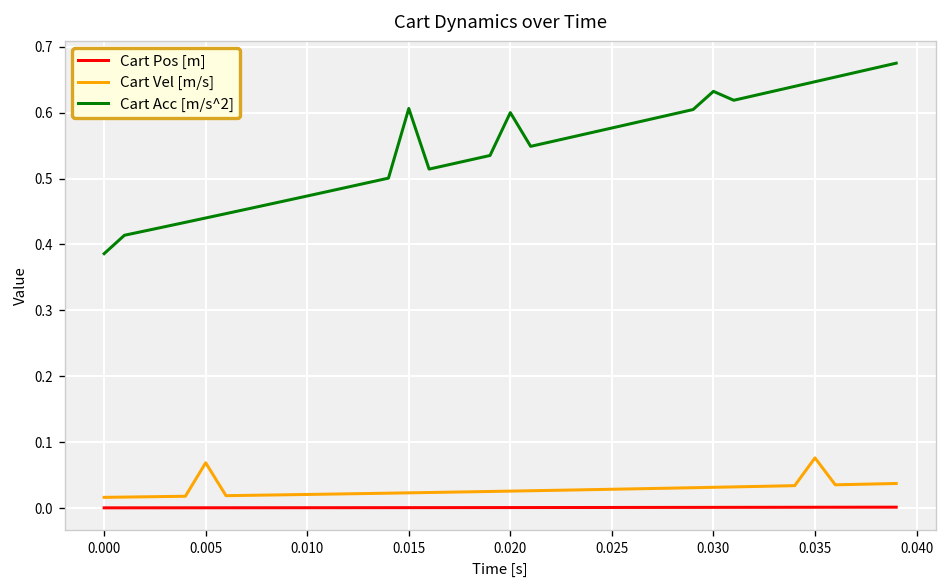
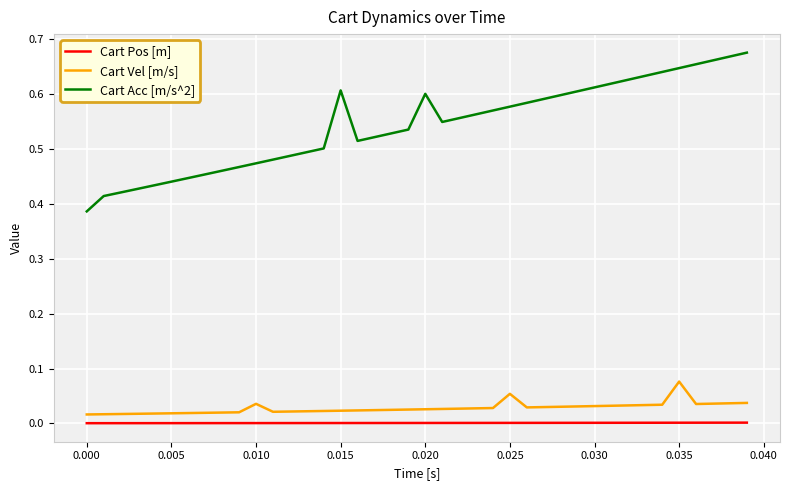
Cart Vel [m/s], 0.005: 0.07 -> 0.02
Cart Vel [m/s], 0.010: 0.02 -> 0.04
Cart Vel [m/s], 0.025: 0.03 -> 0.05
Cart Acc [m/s^2], 0.030: 0.63 -> 0.61
